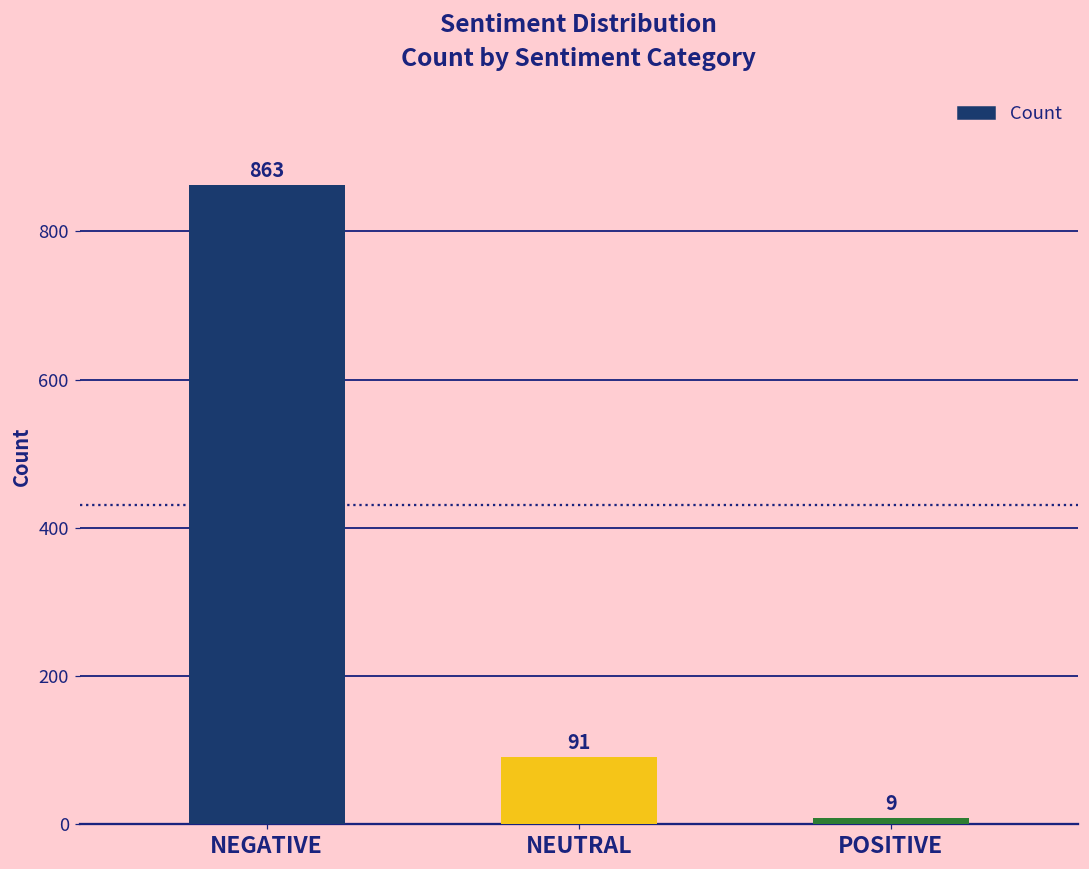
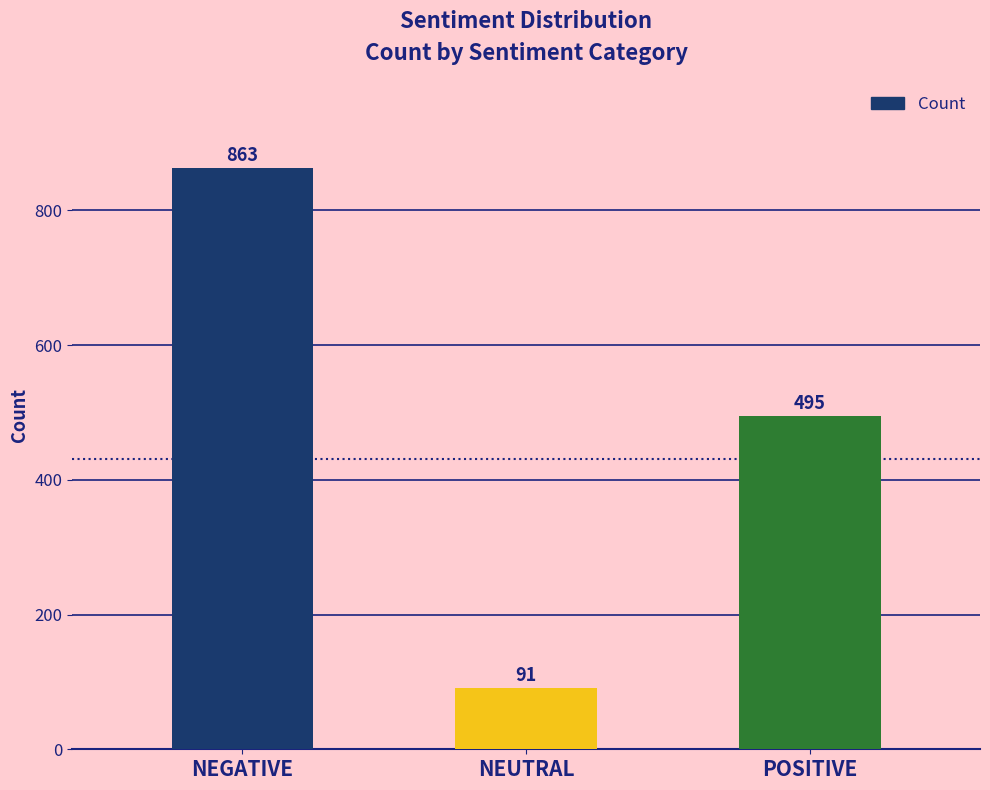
POSITIVE: 9 -> 495
